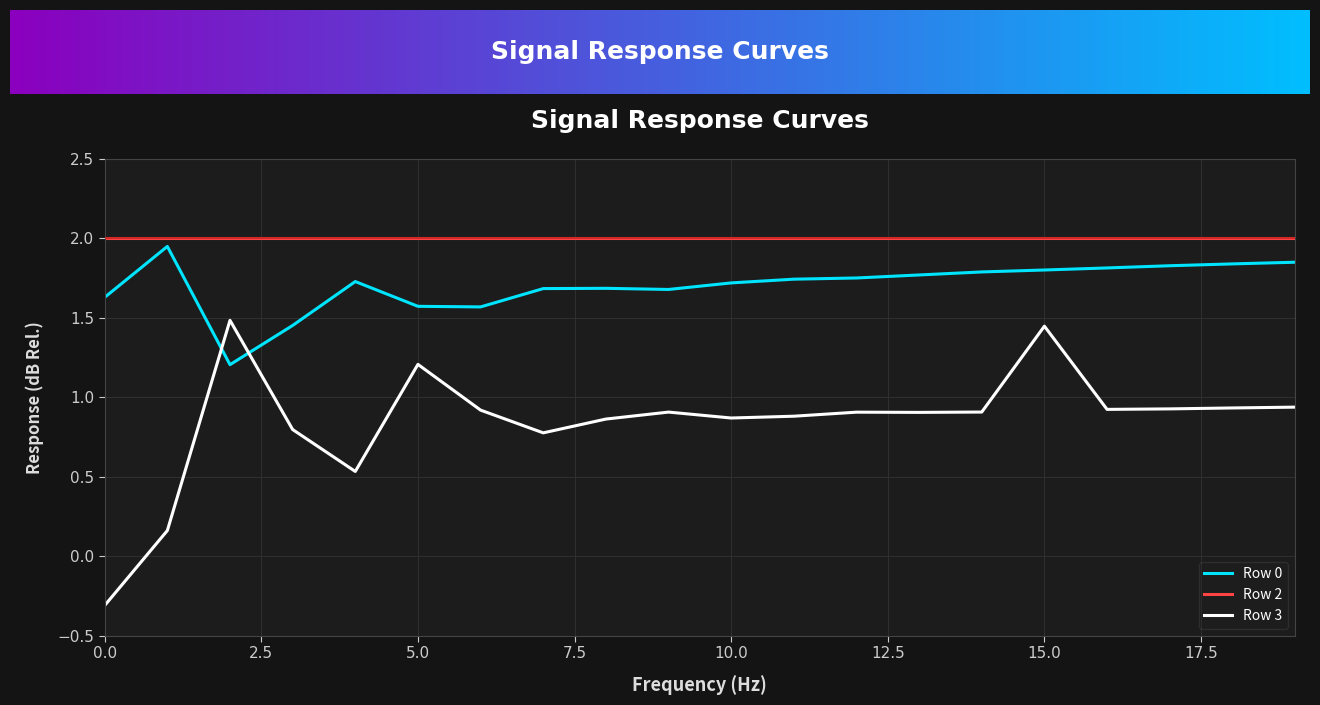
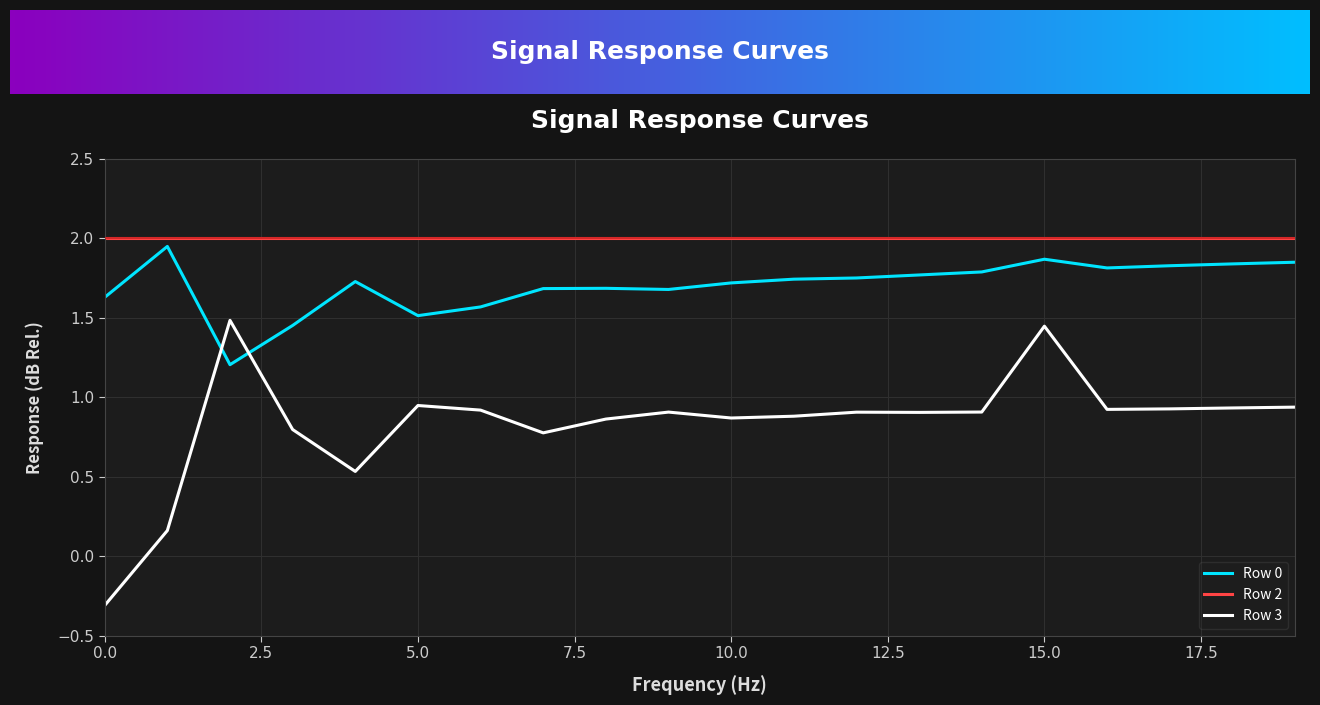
Row 0, 5.0: 1.57 -> 1.51
Row 3, 5.0: 1.21 -> 0.95
Row 0, 15.0: 1.80 -> 1.87
